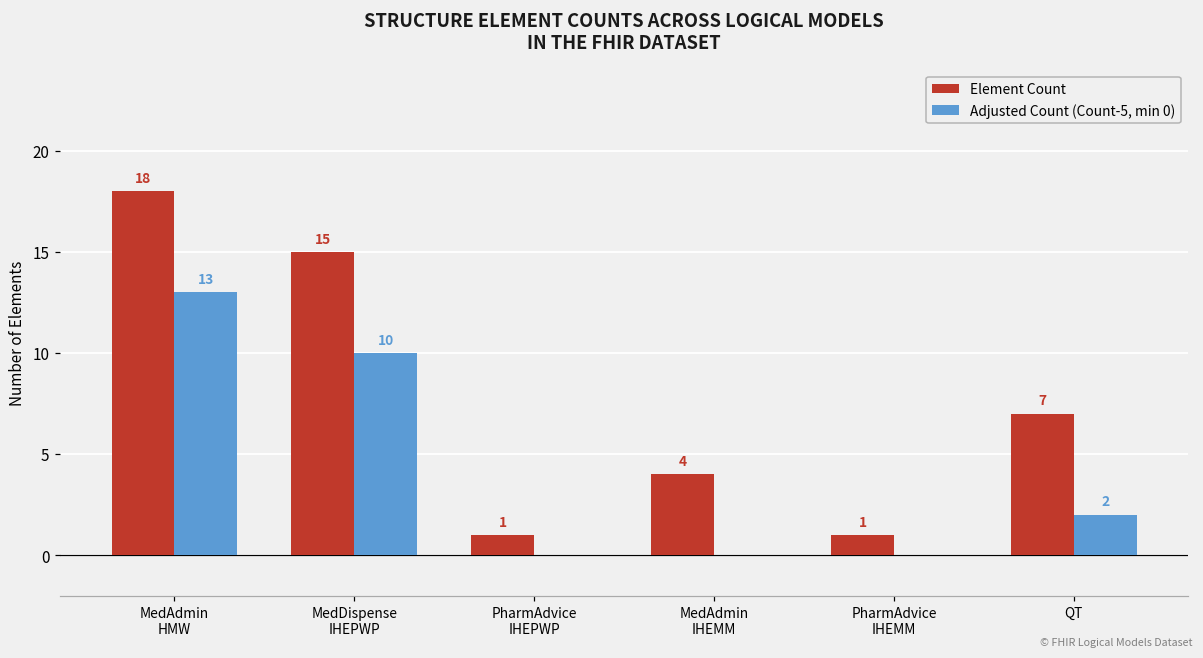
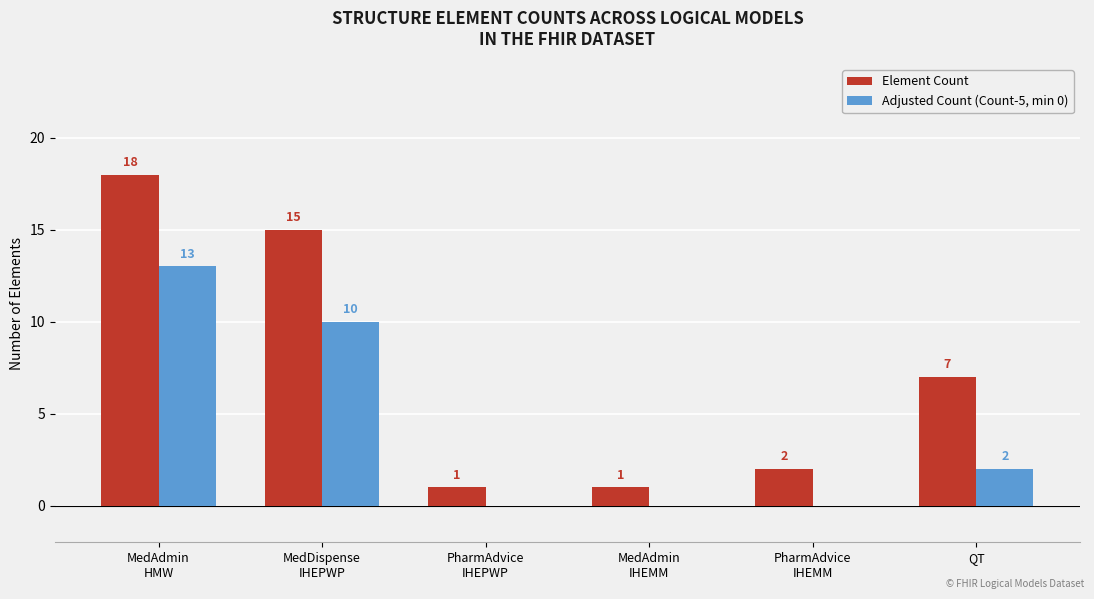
Element Count, MedAdmin IHEMM: 4 -> 1
Element Count, PharmAdvice IHEMM: 1 -> 2
